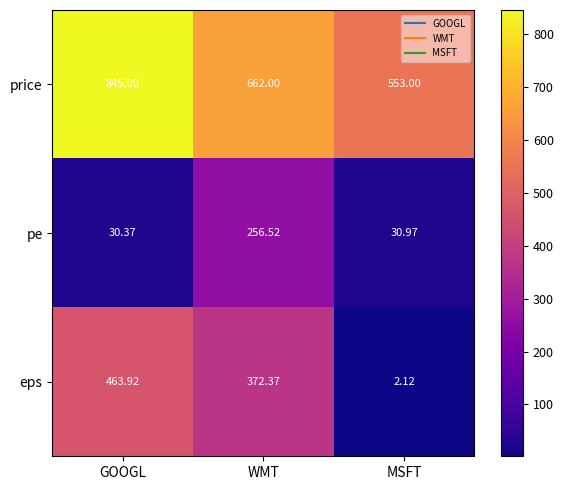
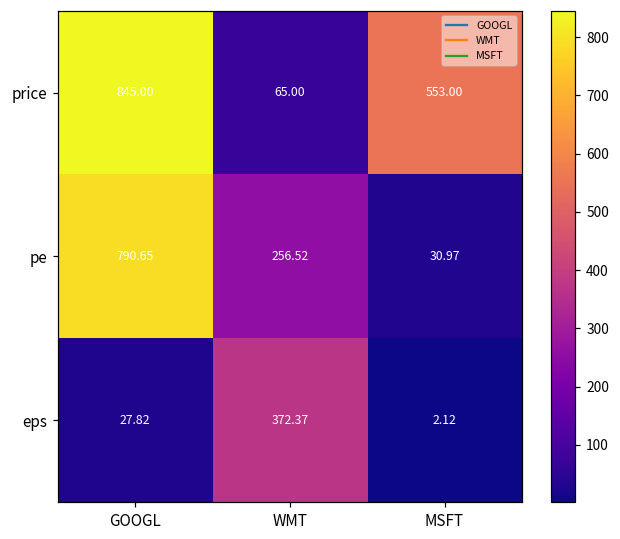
price, WMT: 662.00 -> 65.00
pe, GOOGL: 30.37 -> 790.65
eps, GOOGL: 463.92 -> 27.82
